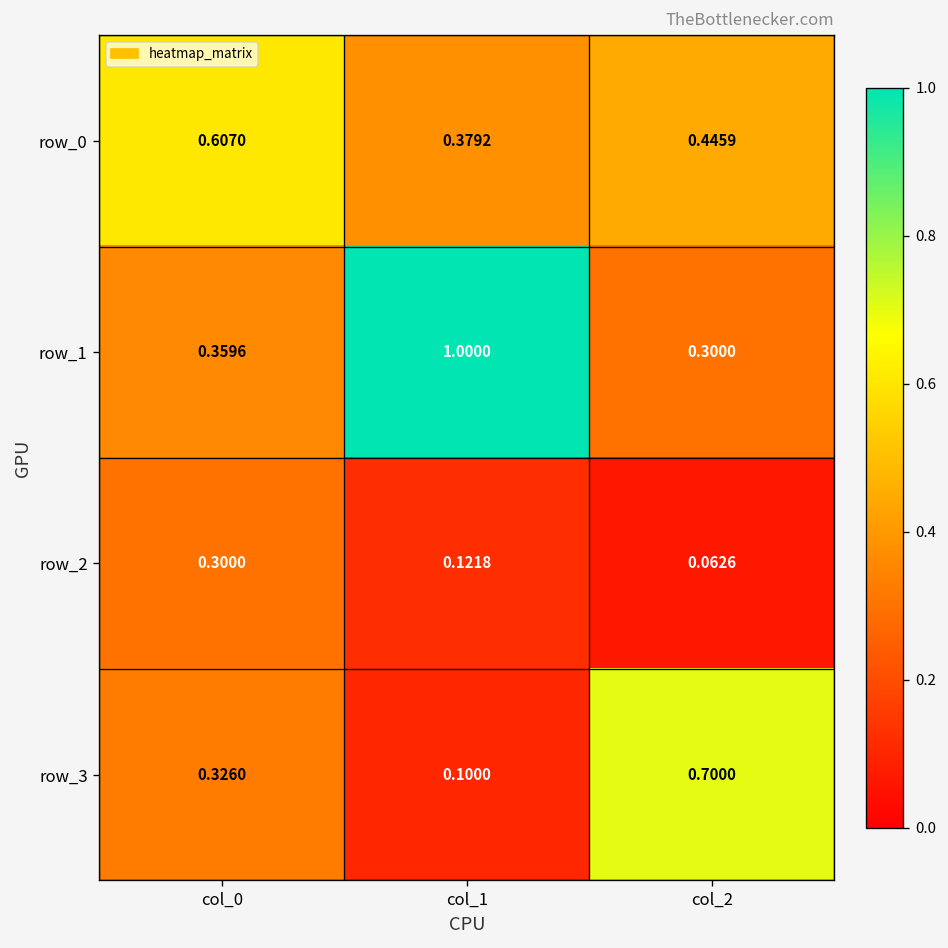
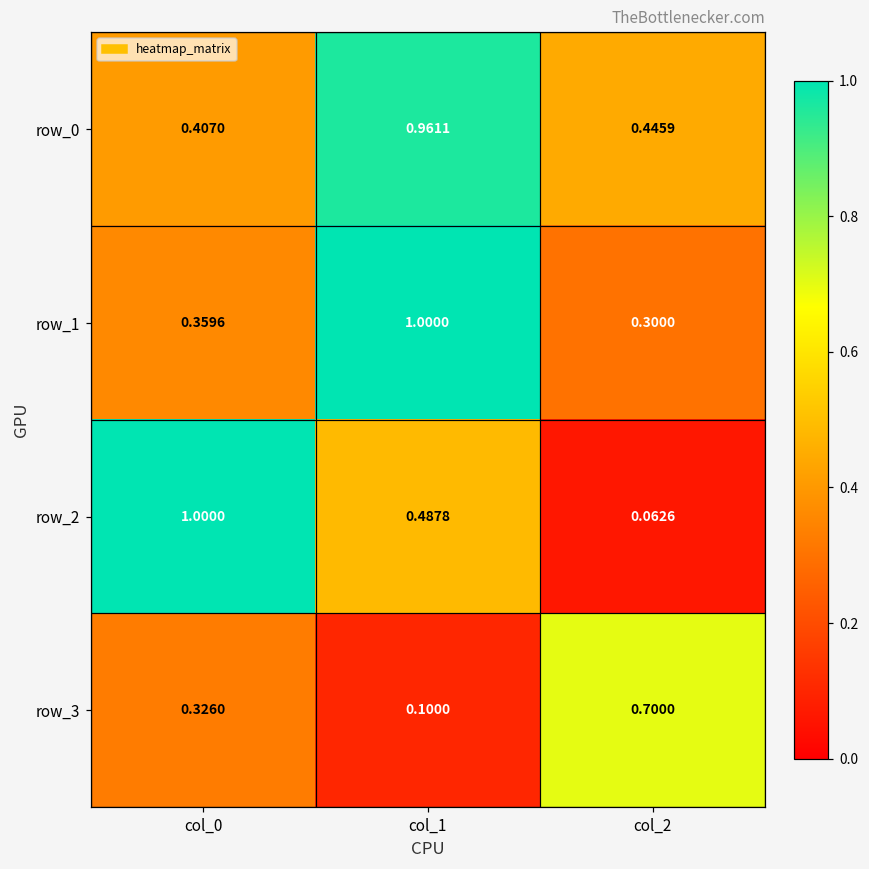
row_0, col_0: 0.6070 -> 0.4070
row_0, col_1: 0.3792 -> 0.9611
row_2, col_0: 0.3000 -> 1.0000
row_2, col_1: 0.1218 -> 0.4878
